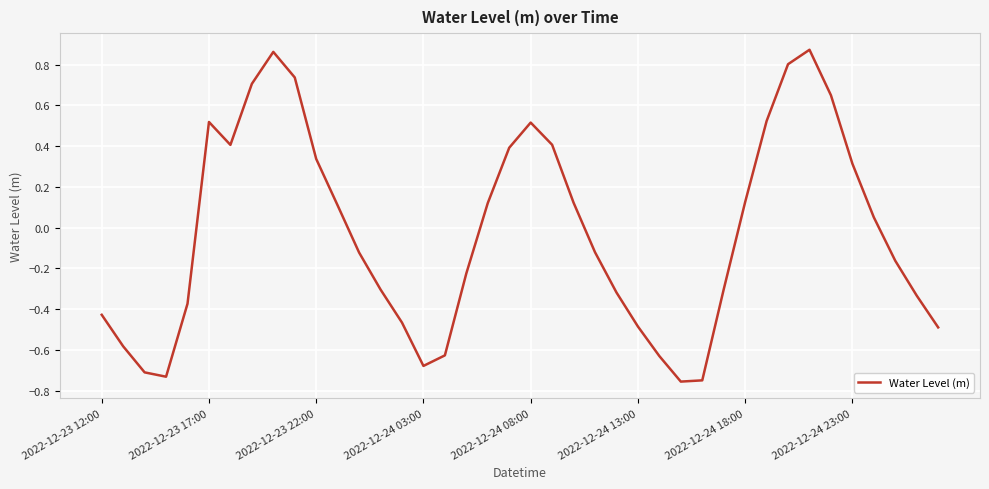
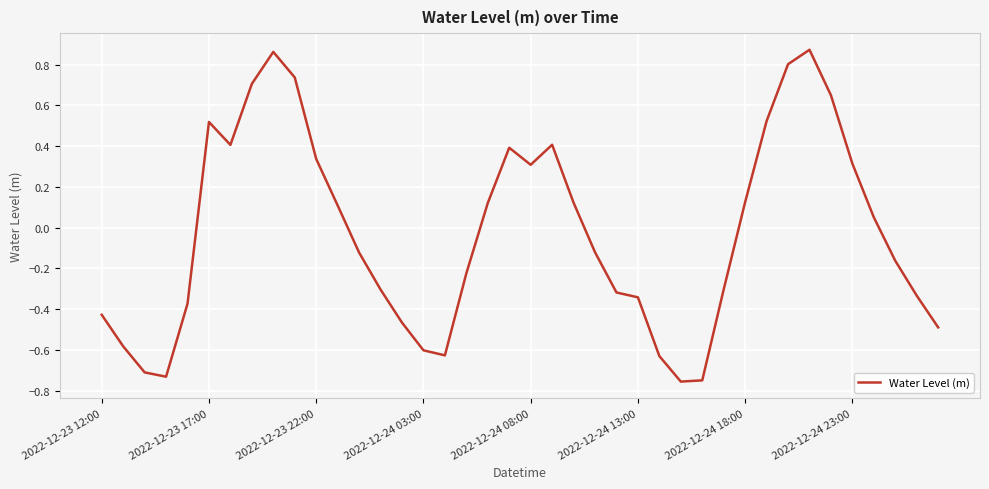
2022-12-24 03:00: -0.68 -> -0.60
2022-12-24 08:00: 0.52 -> 0.31
2022-12-24 13:00: -0.48 -> -0.34
